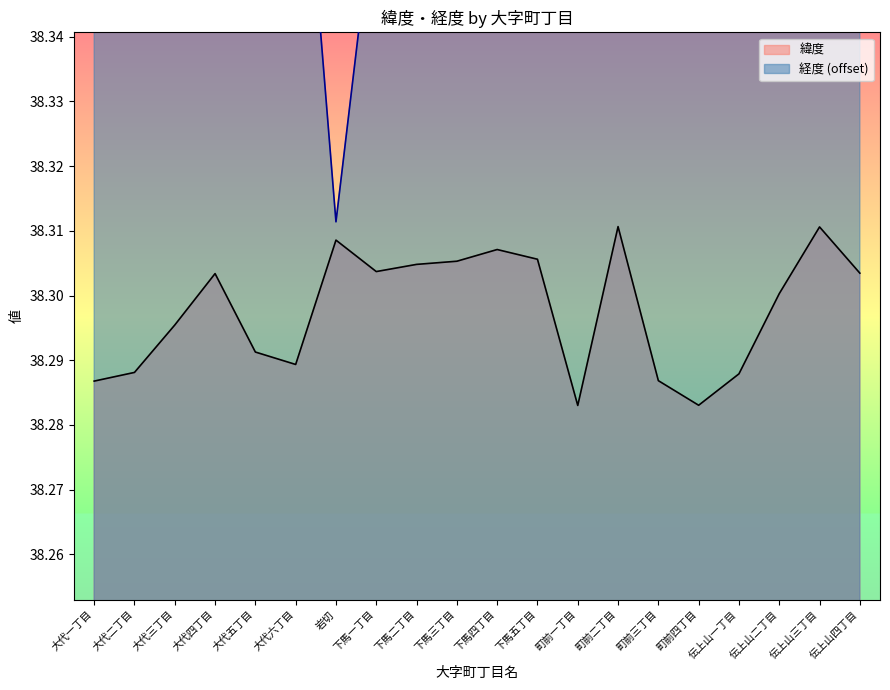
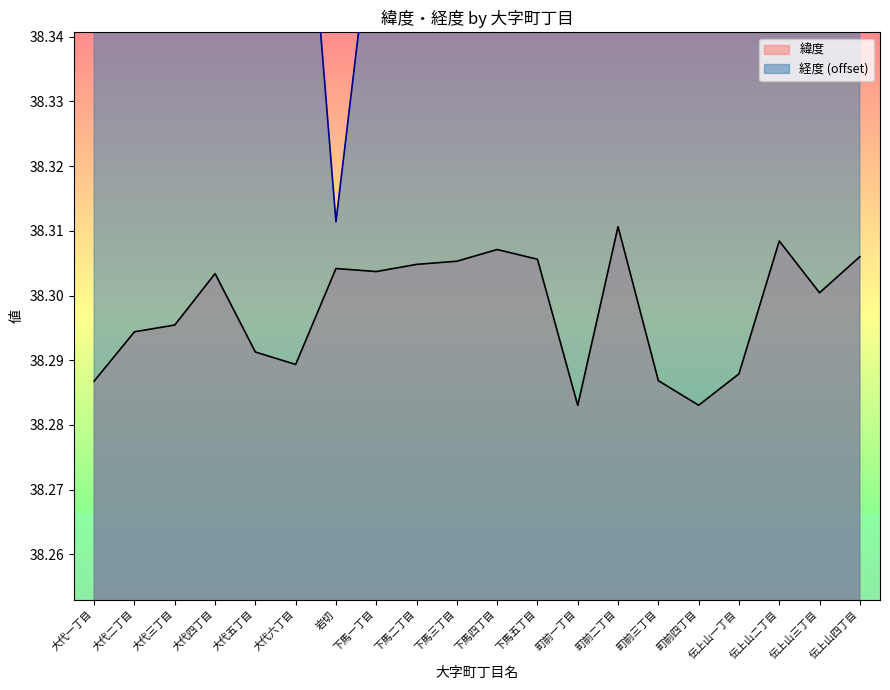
緯度, 大代二丁目: 38.288 -> 38.294
緯度, 岩切: 38.309 -> 38.304
緯度, 伝上山二丁目: 38.300 -> 38.308
緯度, 伝上山三丁目: 38.311 -> 38.300
緯度, 伝上山四丁目: 38.303 -> 38.306
